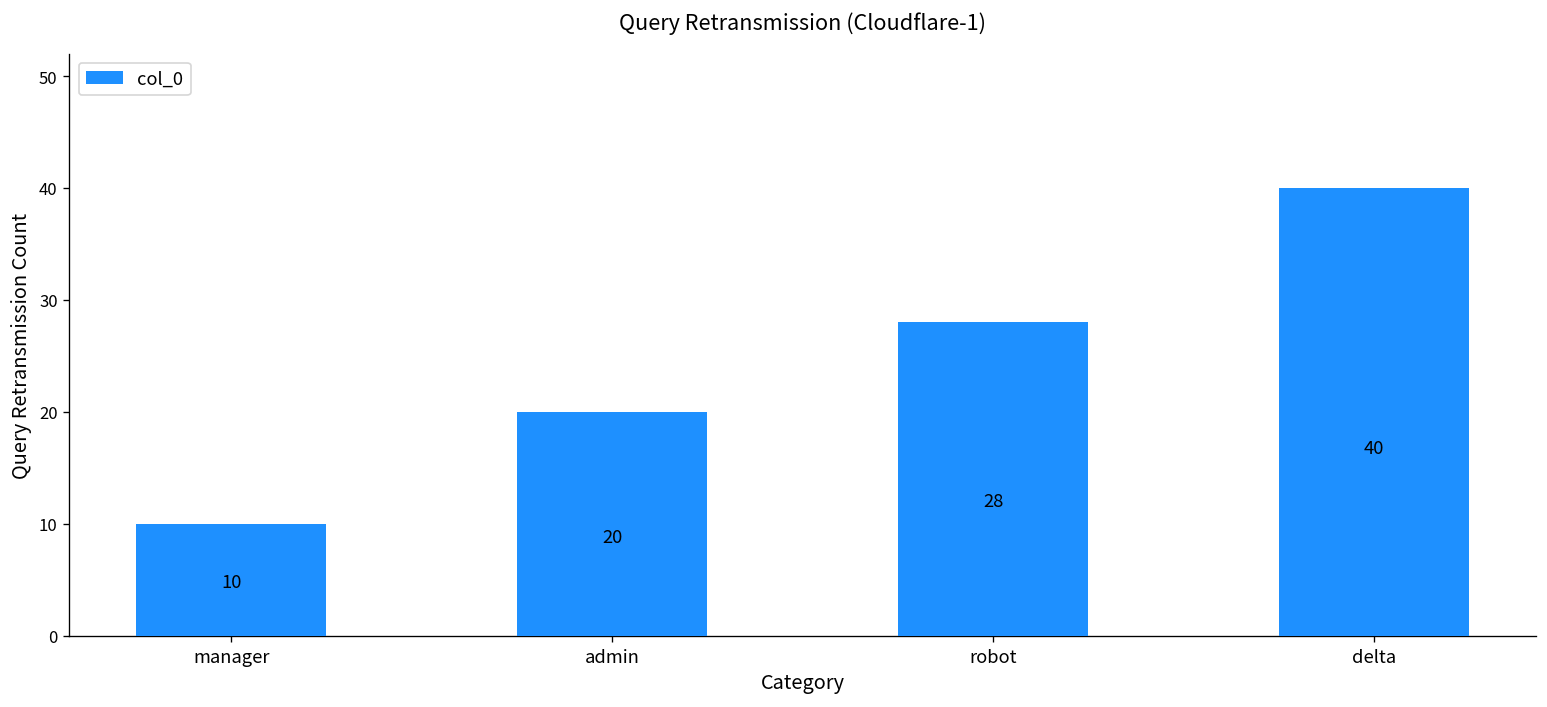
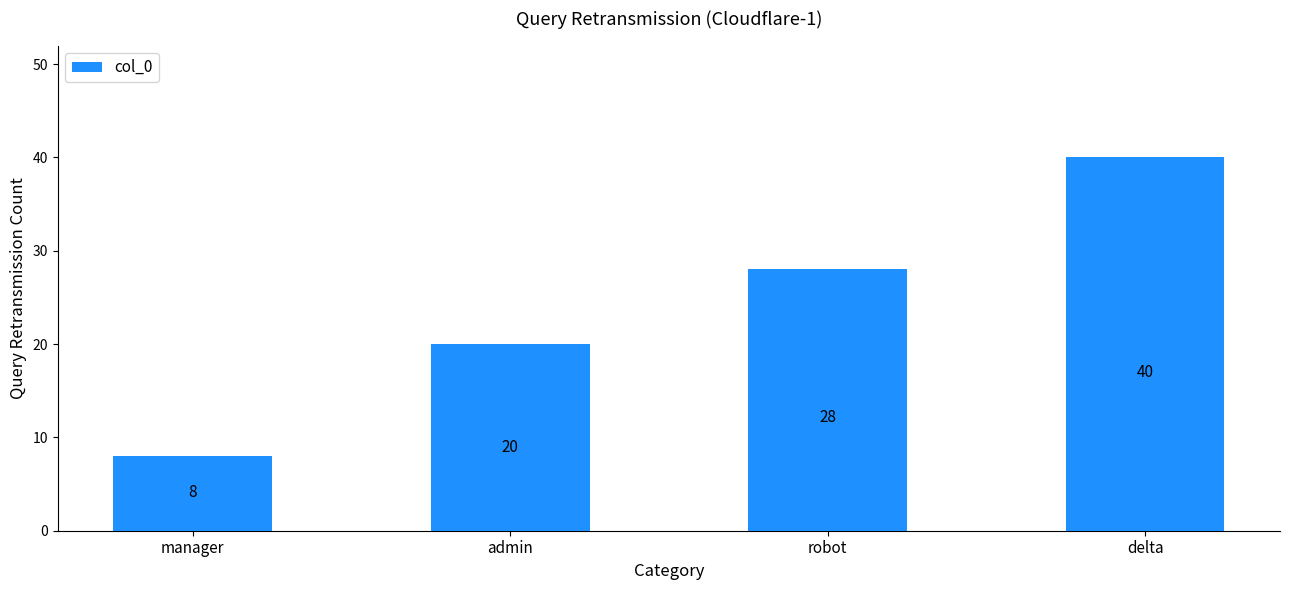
manager: 10 -> 8
